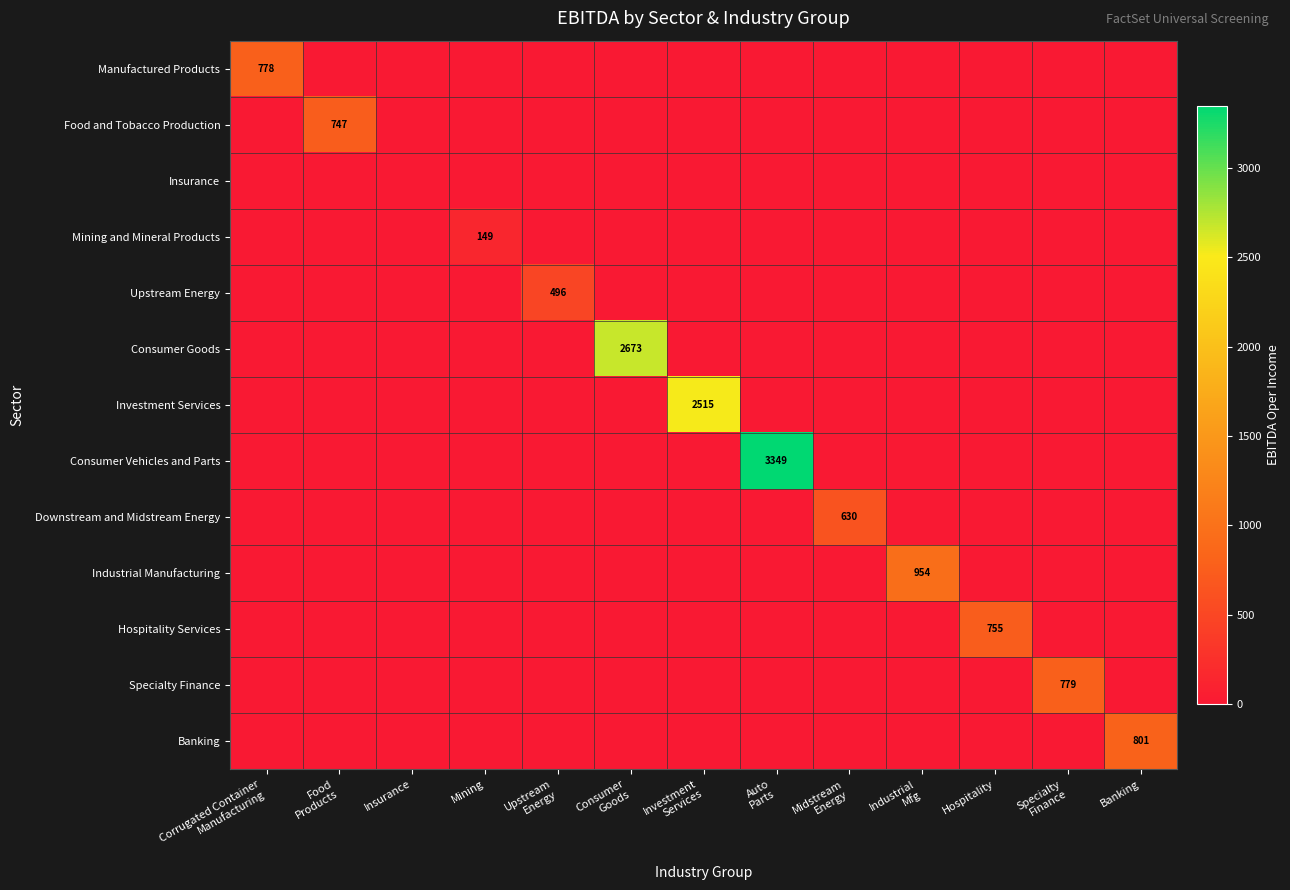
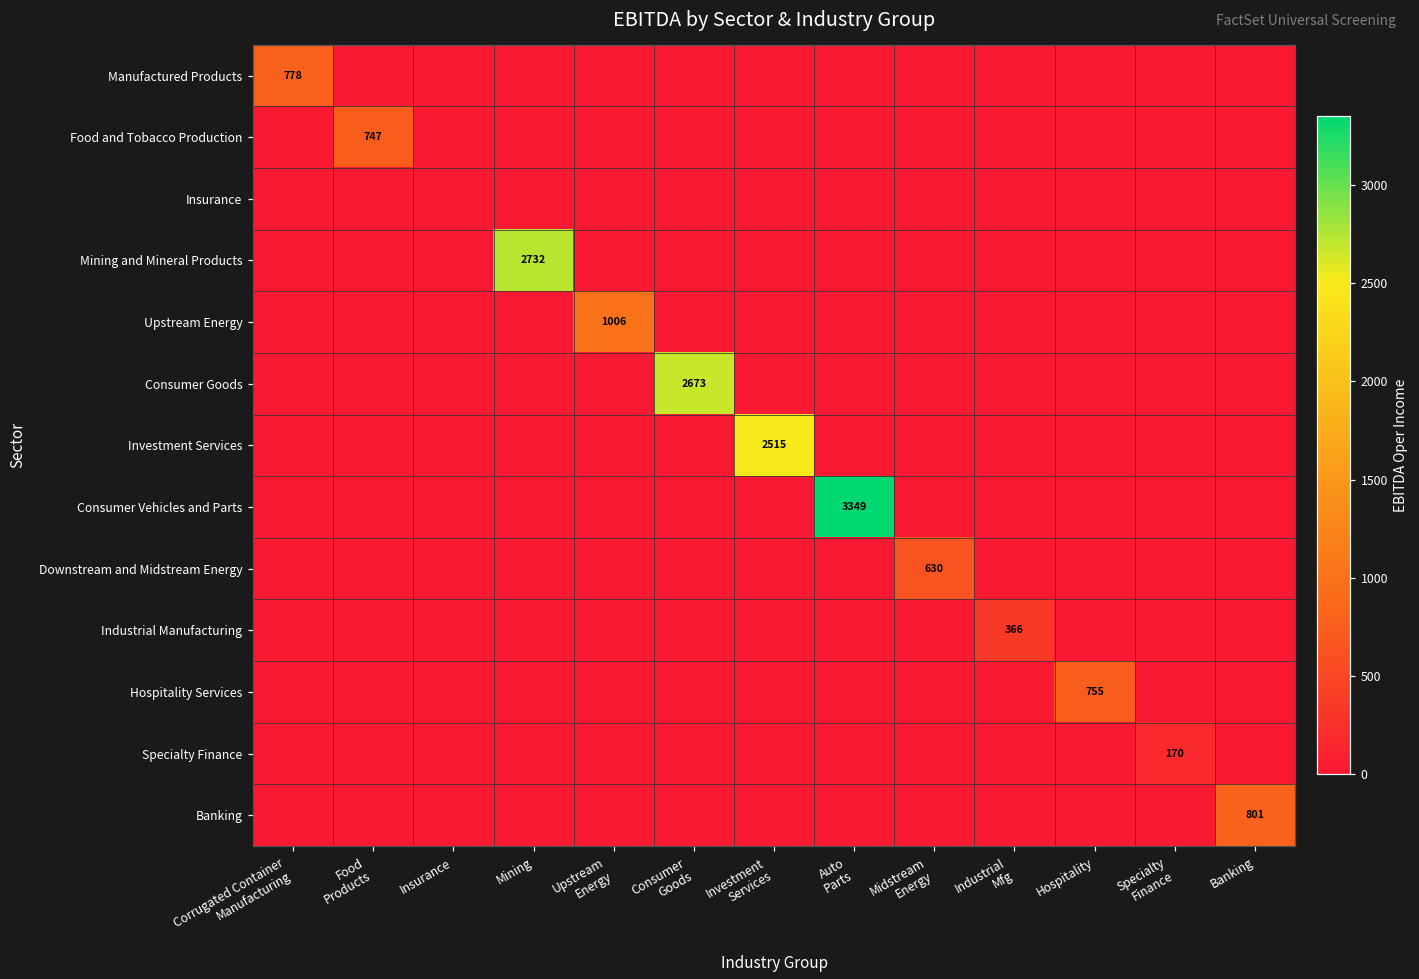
Mining and Mineral Products, Mining: 149 -> 2732
Upstream Energy, Upstream Energy: 496 -> 1006
Industrial Manufacturing, Industrial Mfg: 954 -> 366
Specialty Finance, Specialty Finance: 779 -> 170
